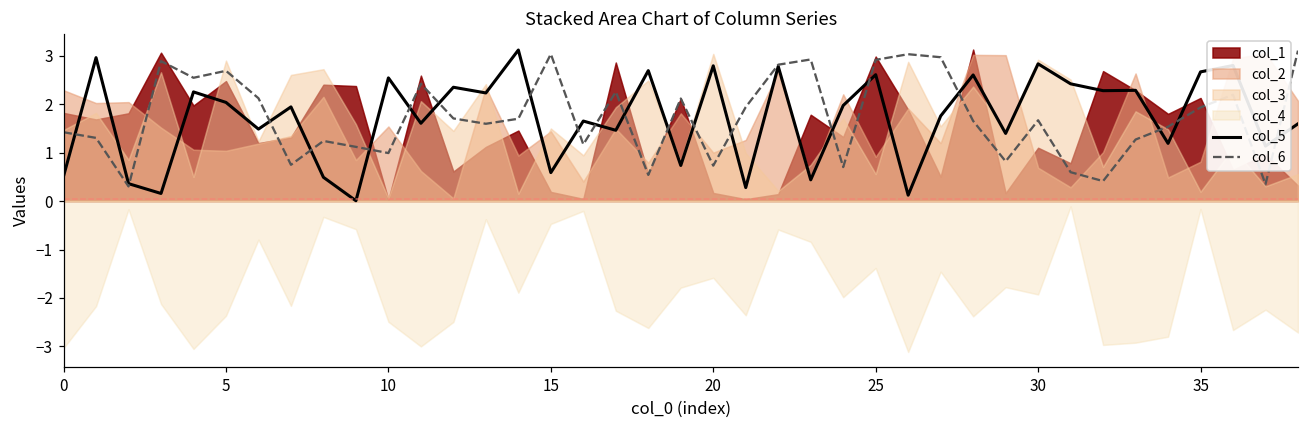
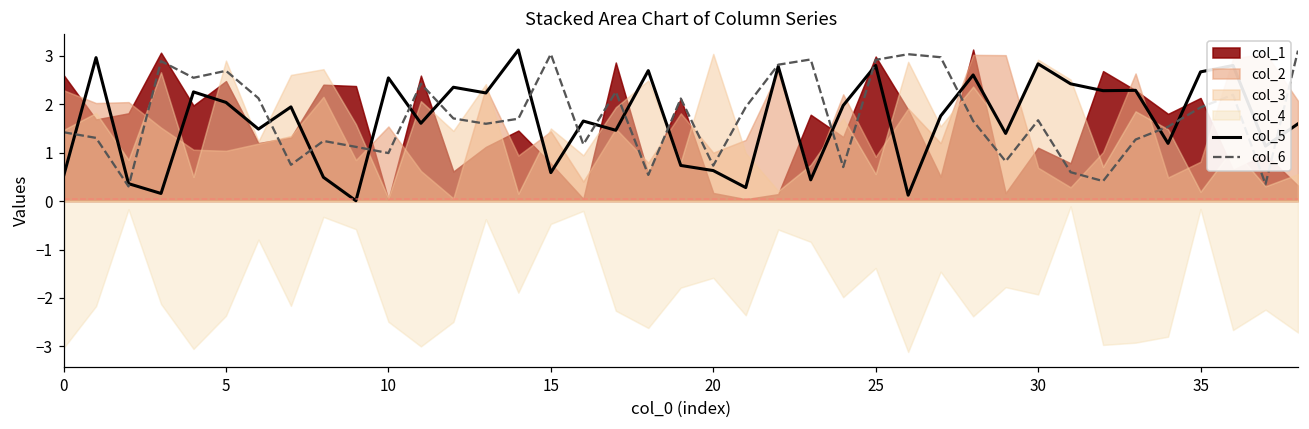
col_1, 0: 1.8 -> 2.6
col_1, 15: 0.2 -> 0.8
col_5, 20: 2.8 -> 0.6
col_5, 25: 2.6 -> 2.8
